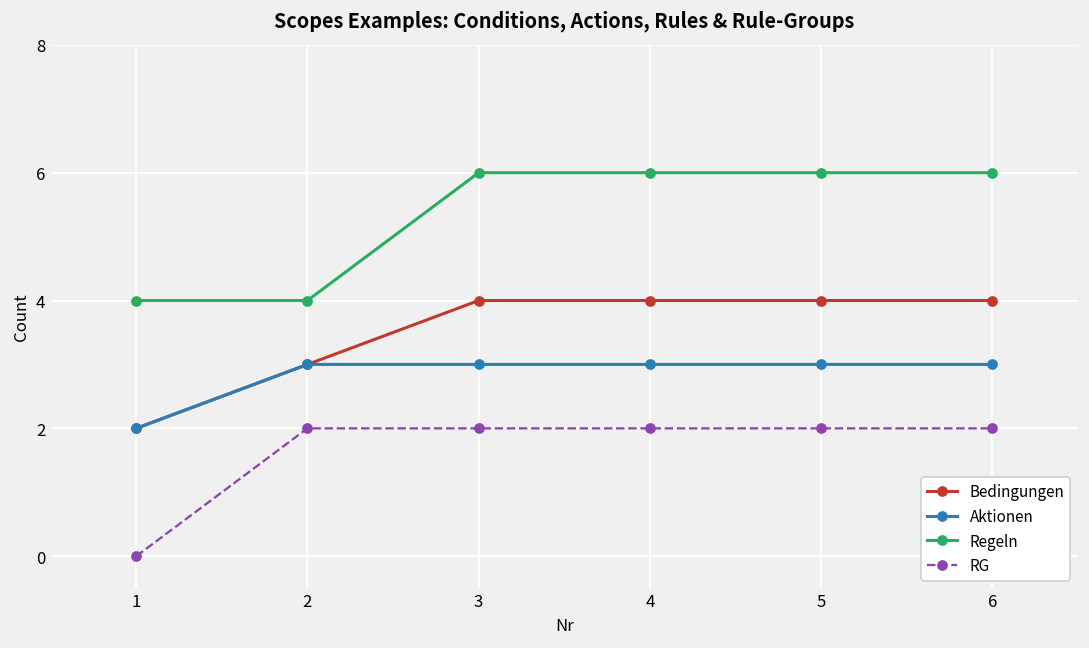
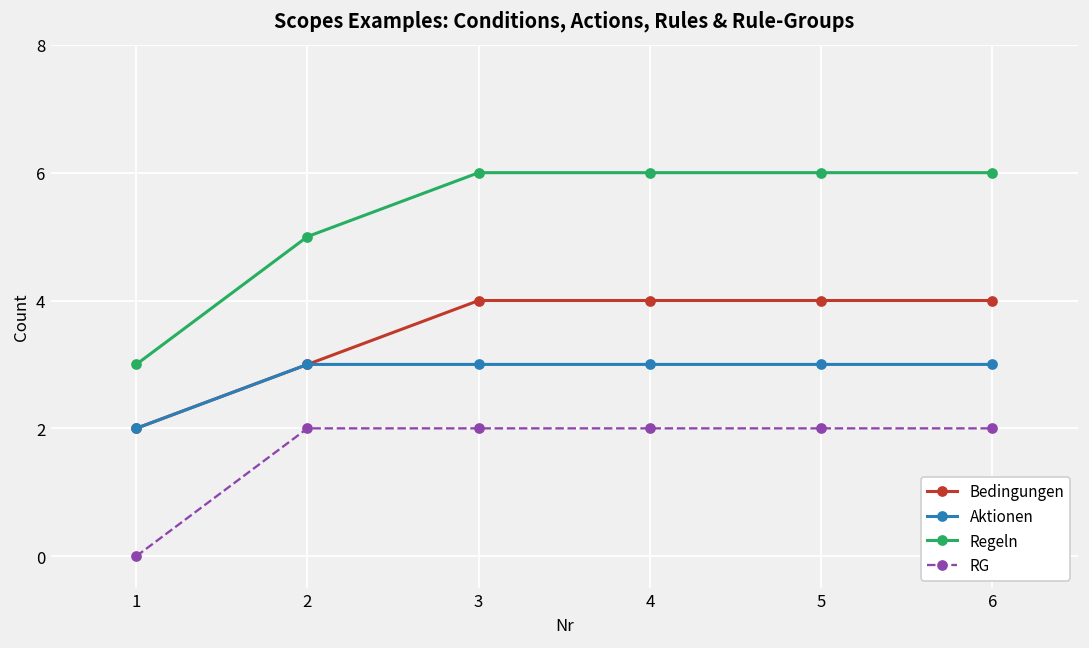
Regeln, 1: 4 -> 3
Regeln, 2: 4 -> 5
